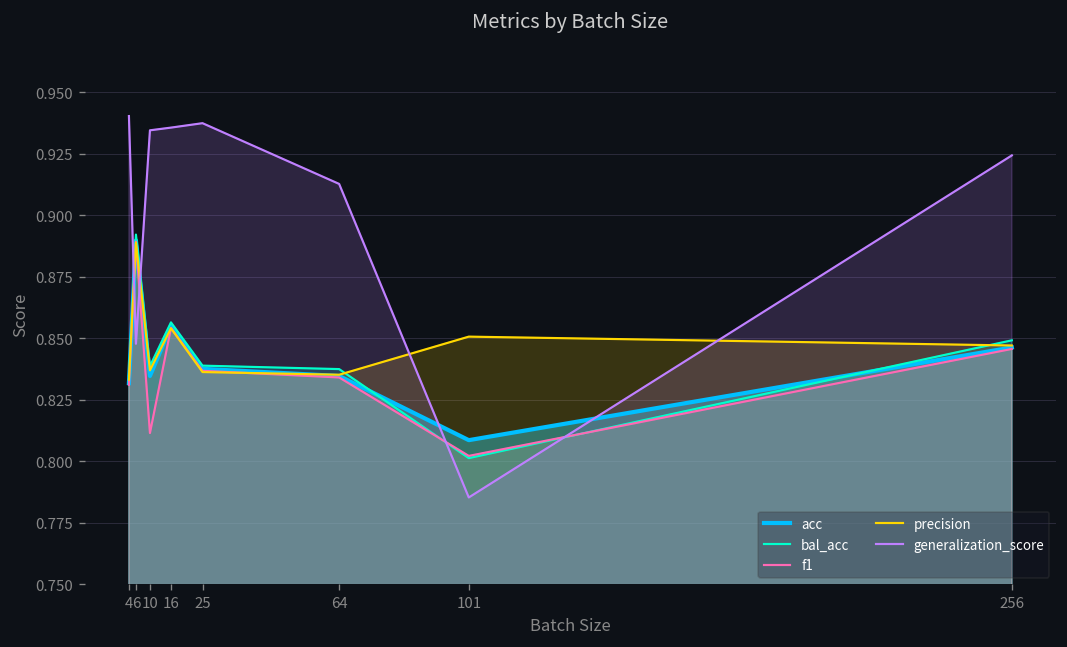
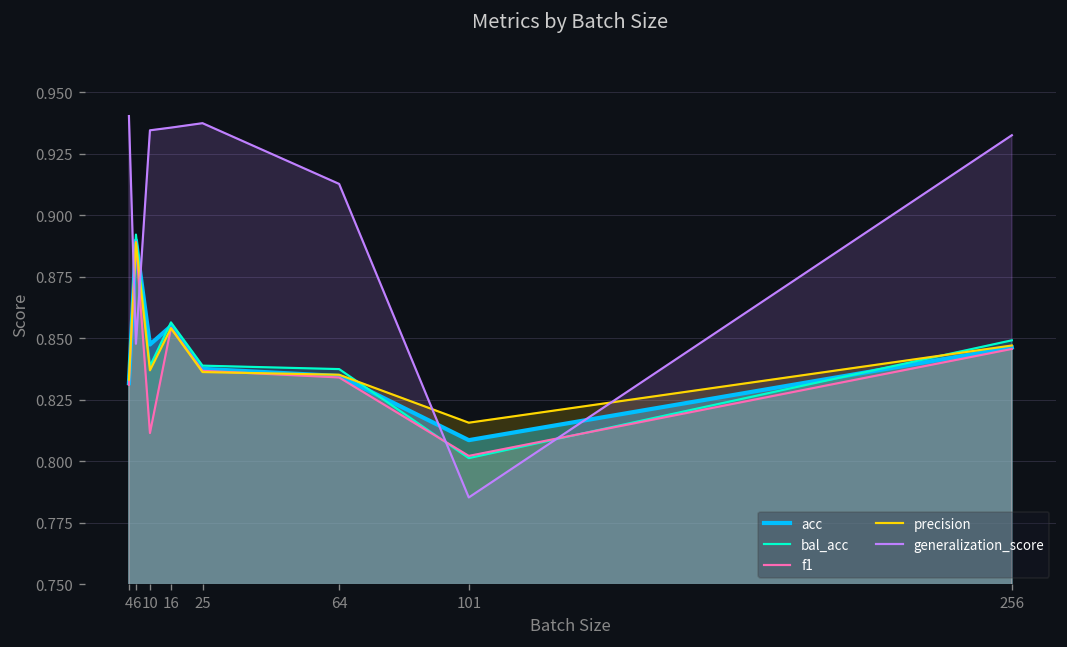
acc, 10: 0.835 -> 0.848
precision, 101: 0.851 -> 0.816
generalization_score, 256: 0.924 -> 0.933
